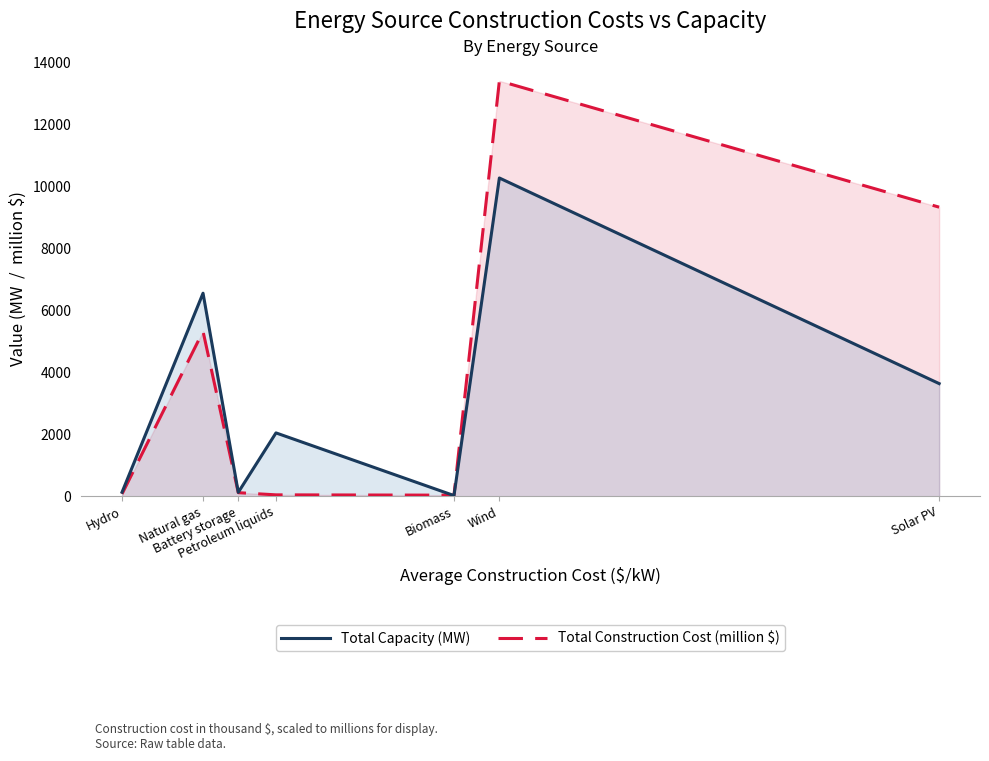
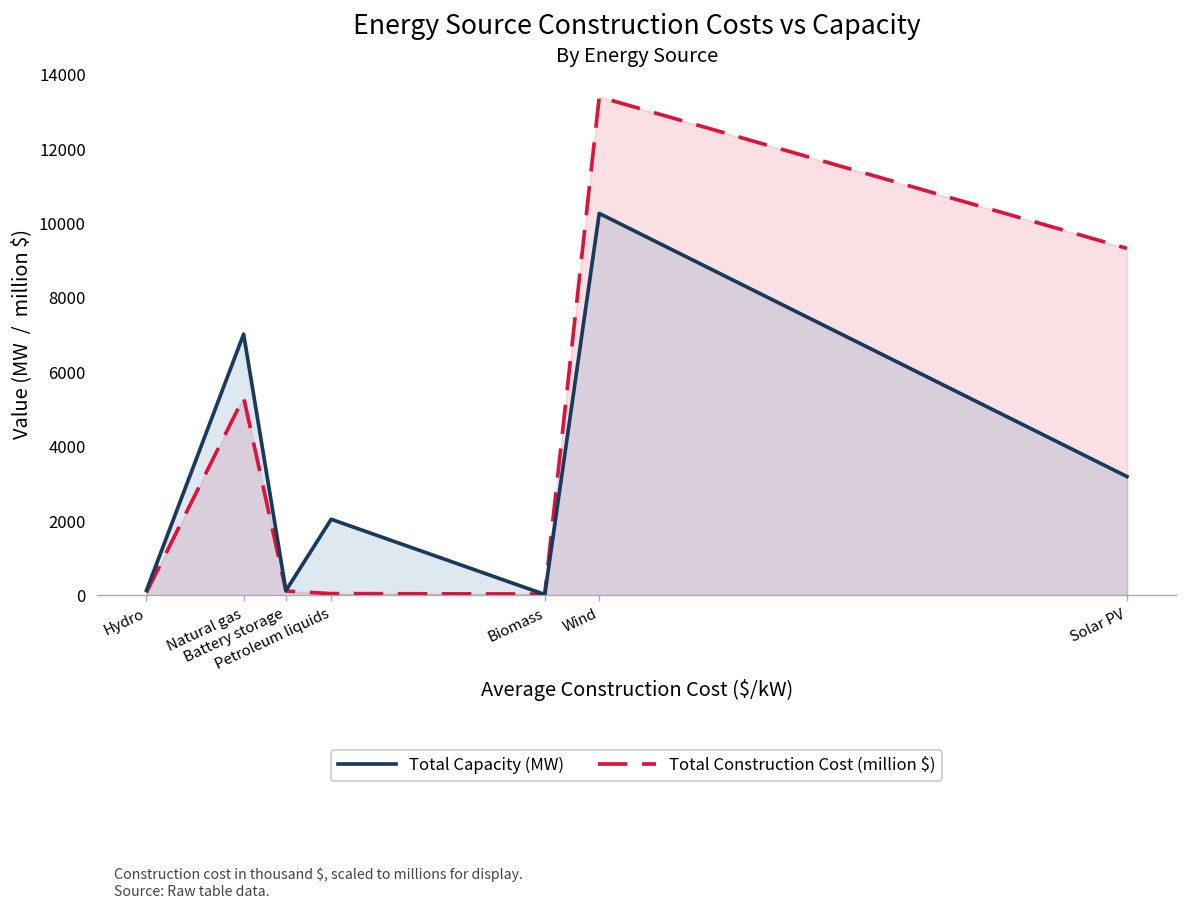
Total Capacity (MW), Natural gas: 6500 -> 7000
Total Capacity (MW), Solar PV: 3600 -> 3200
